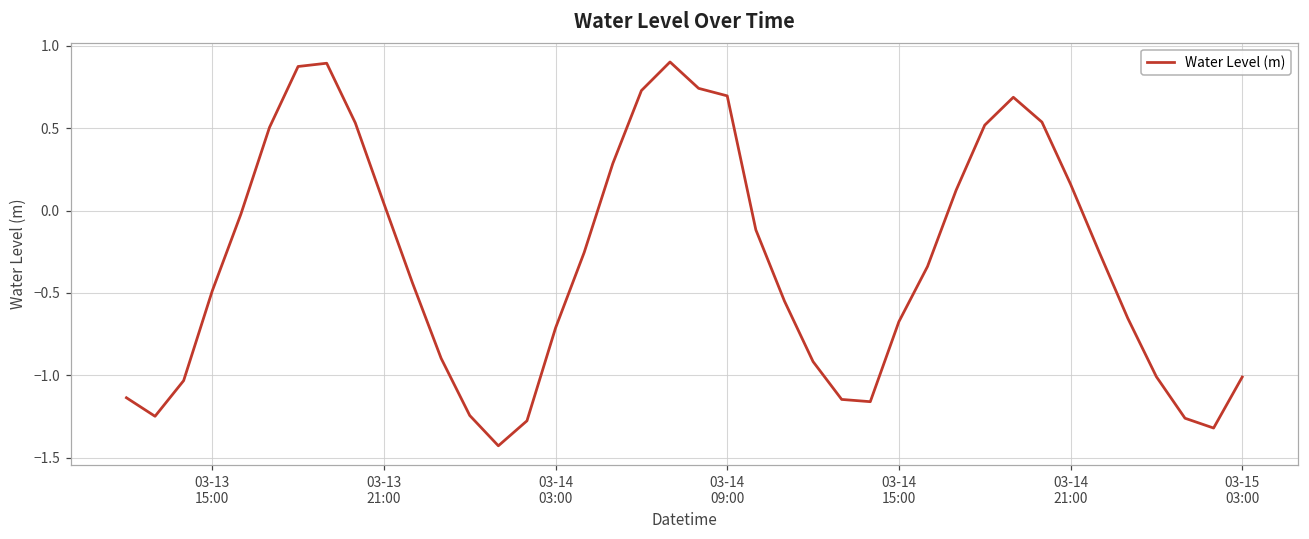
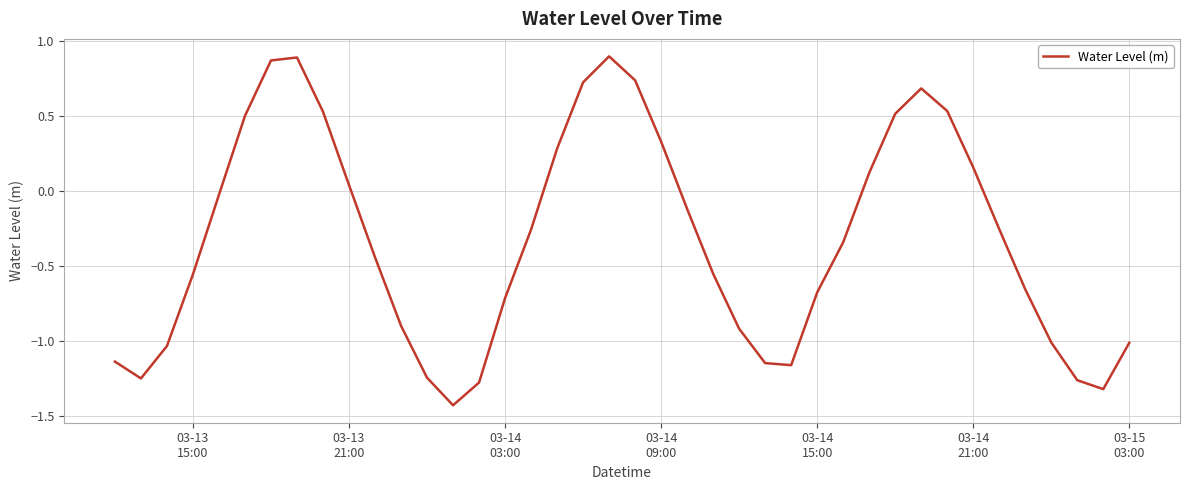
03-13 15:00: -0.49 -> -0.55
03-14 09:00: 0.69 -> 0.33
